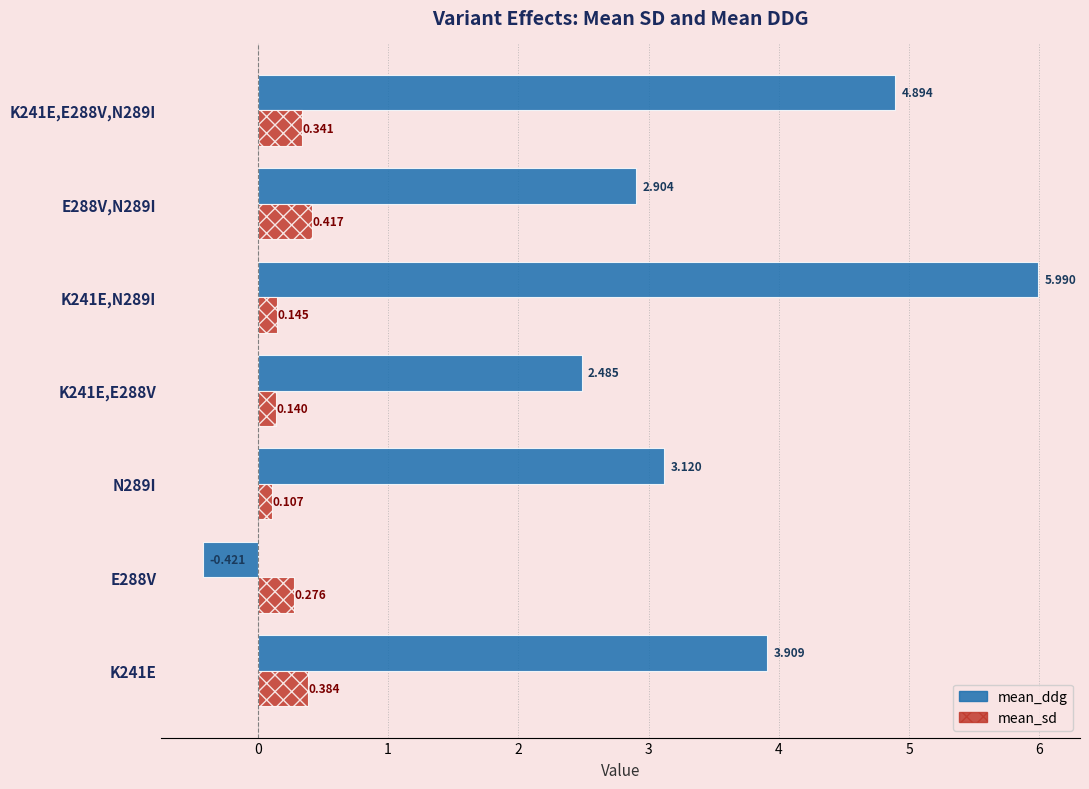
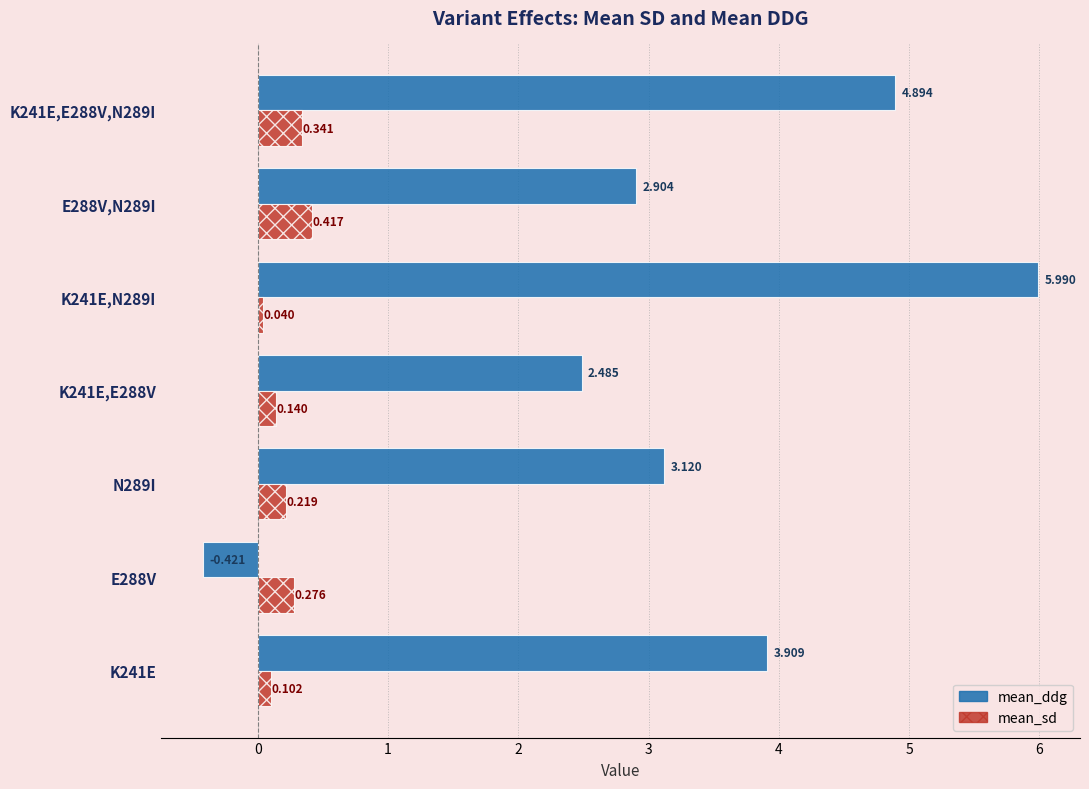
mean_sd, K241E,N289I: 0.145 -> 0.040
mean_sd, N289I: 0.107 -> 0.219
mean_sd, K241E: 0.384 -> 0.102
